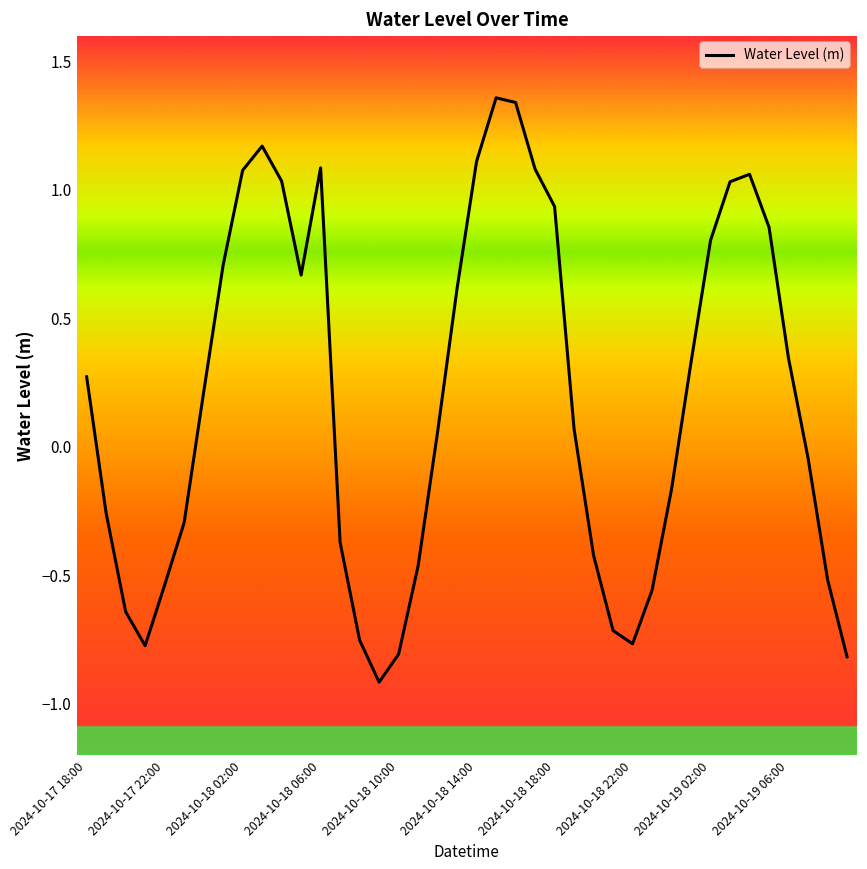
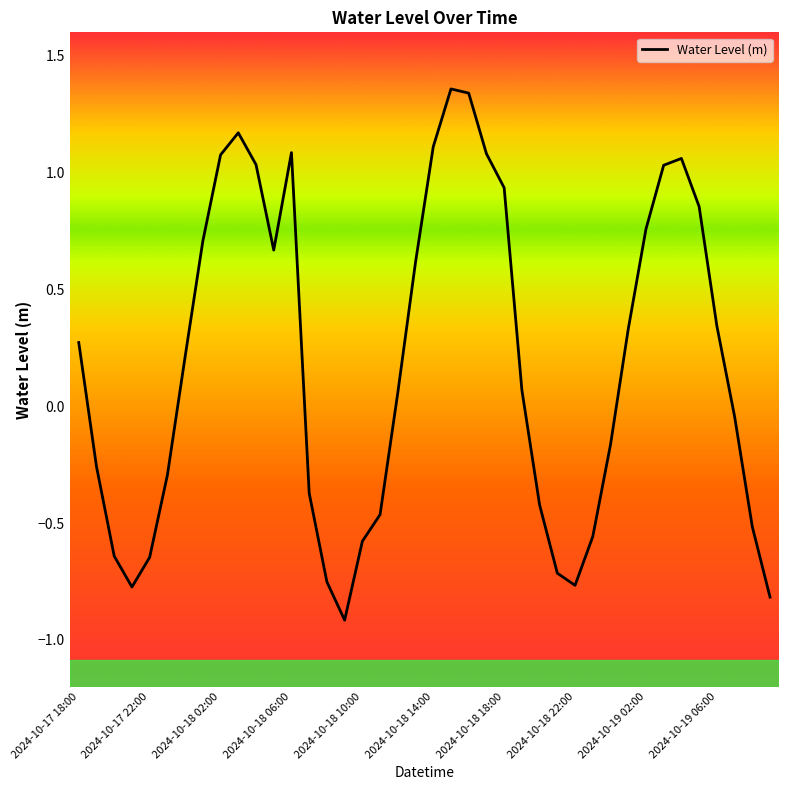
2024-10-17 22:00: -0.54 -> -0.65
2024-10-18 10:00: -0.81 -> -0.58
2024-10-19 02:00: 0.80 -> 0.76
